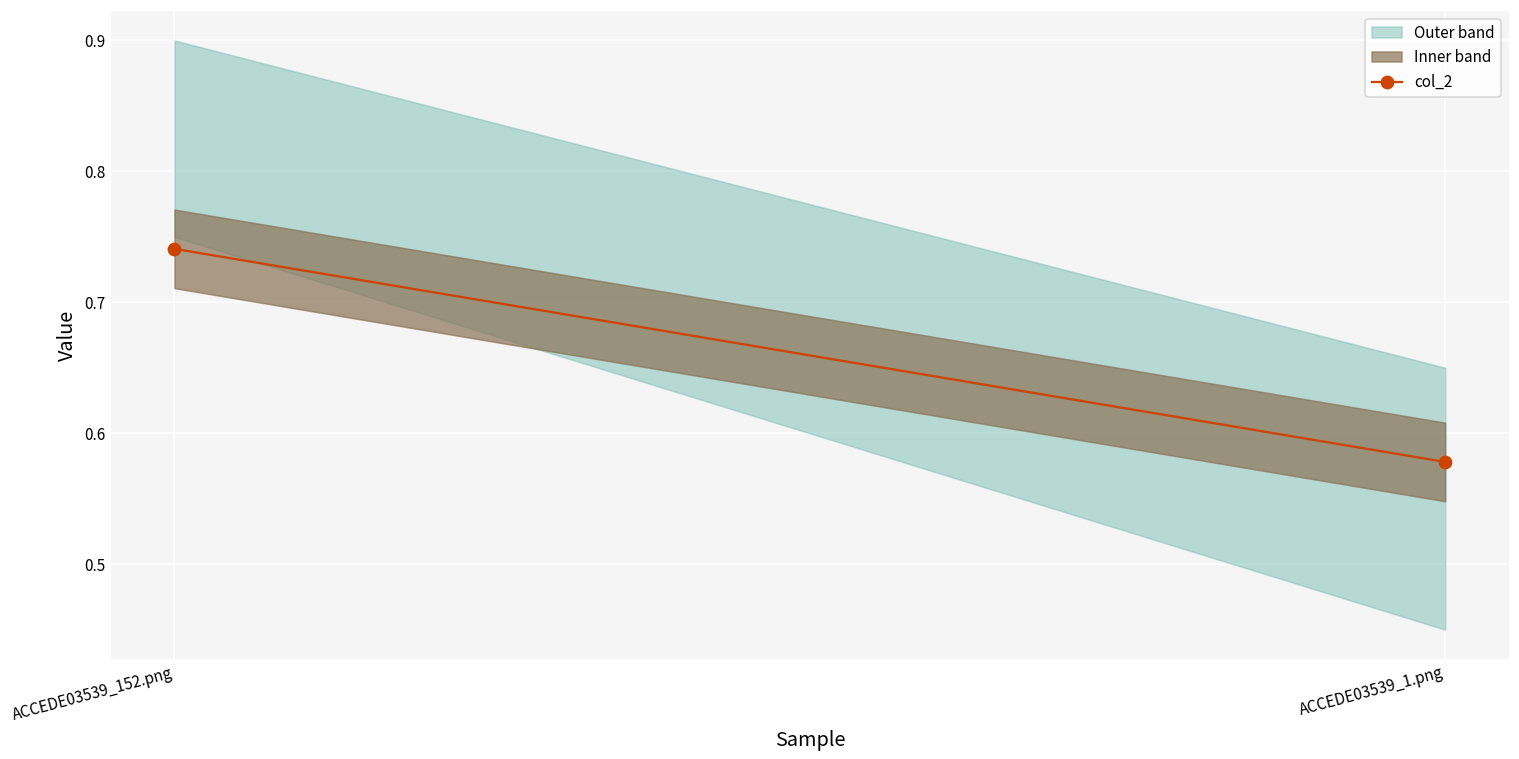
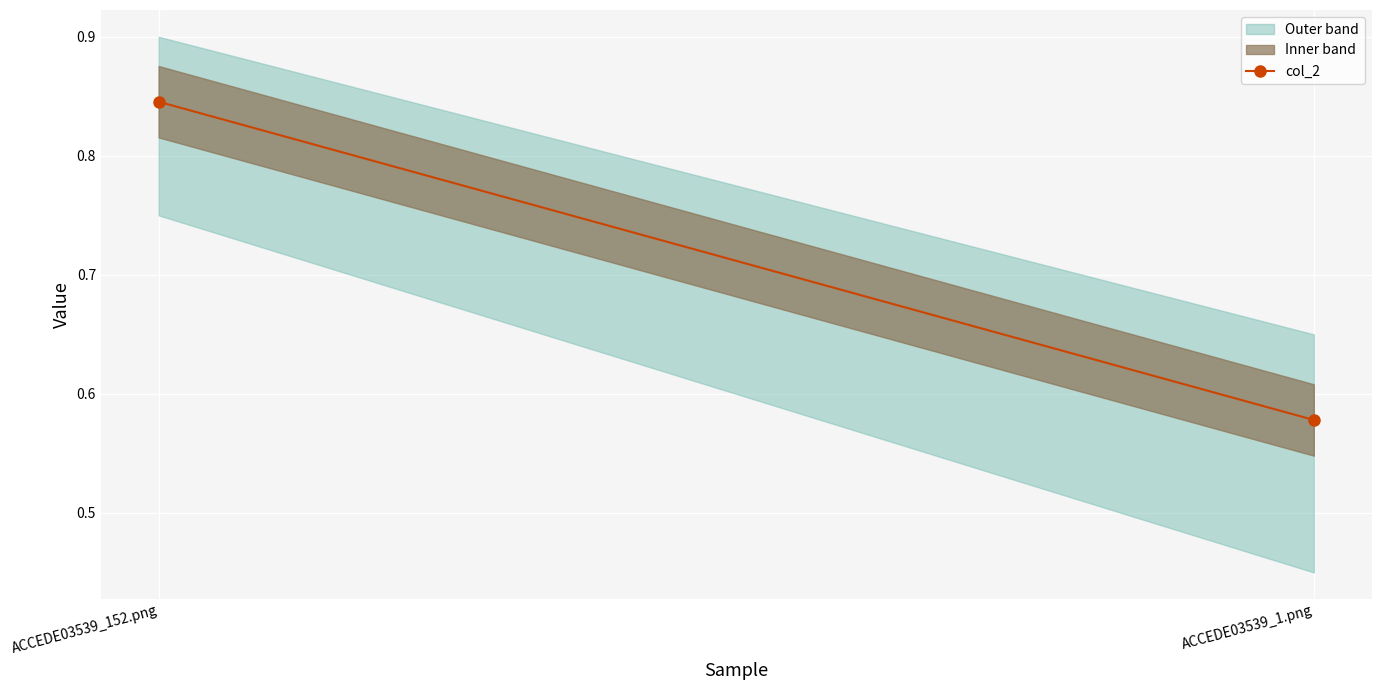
col_2, ACCEDE03539_152.png: 0.741 -> 0.845
